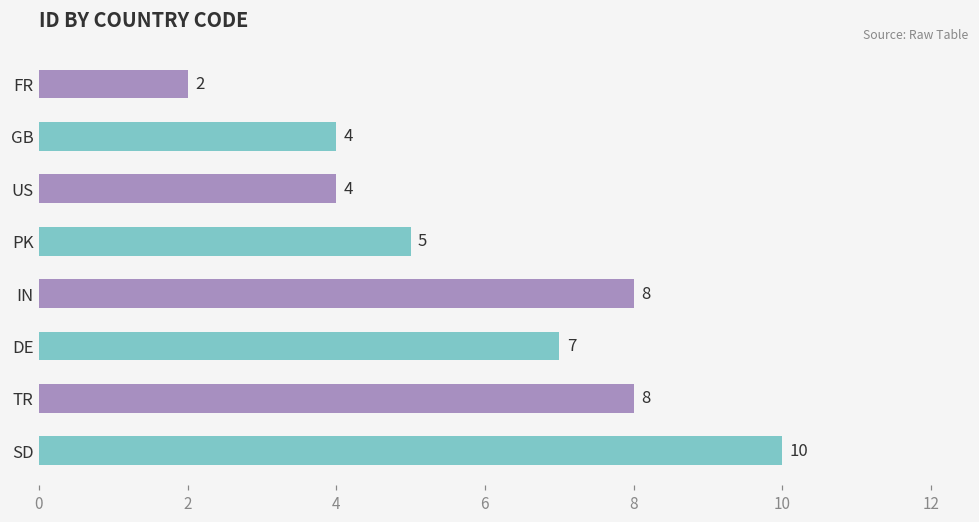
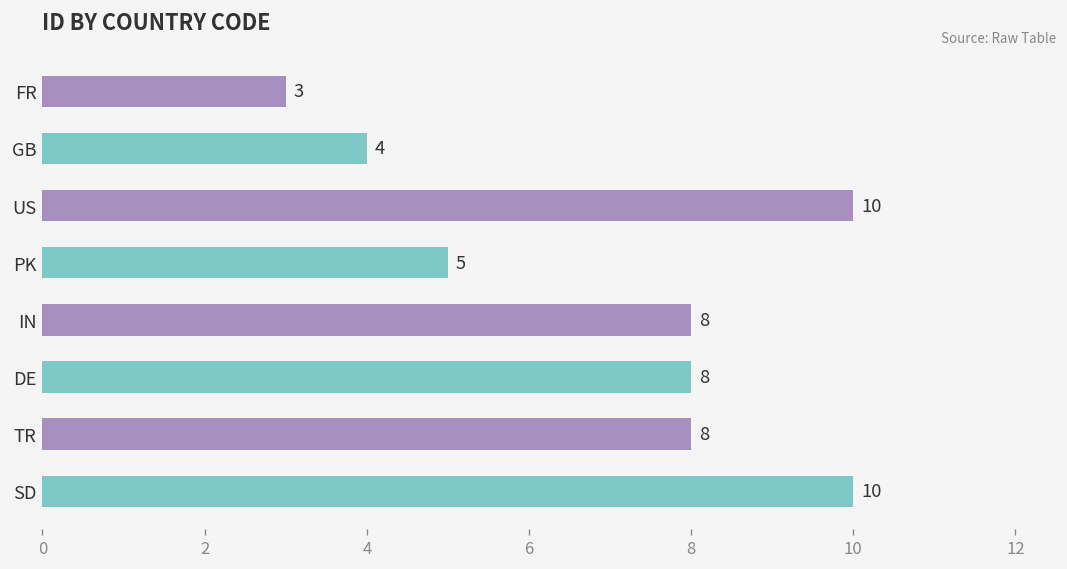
FR: 2 -> 3
US: 4 -> 10
DE: 7 -> 8
